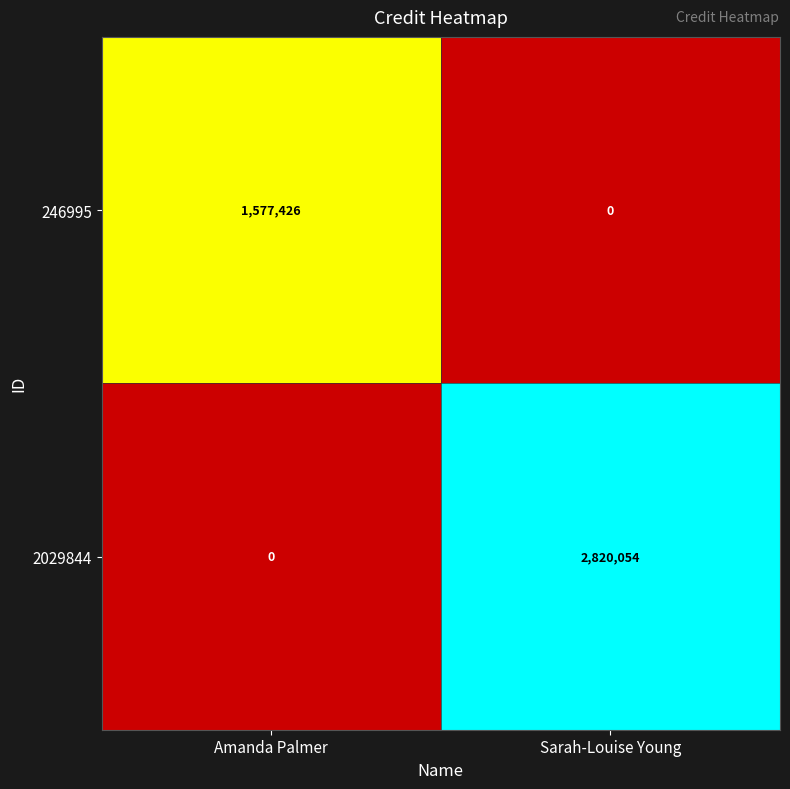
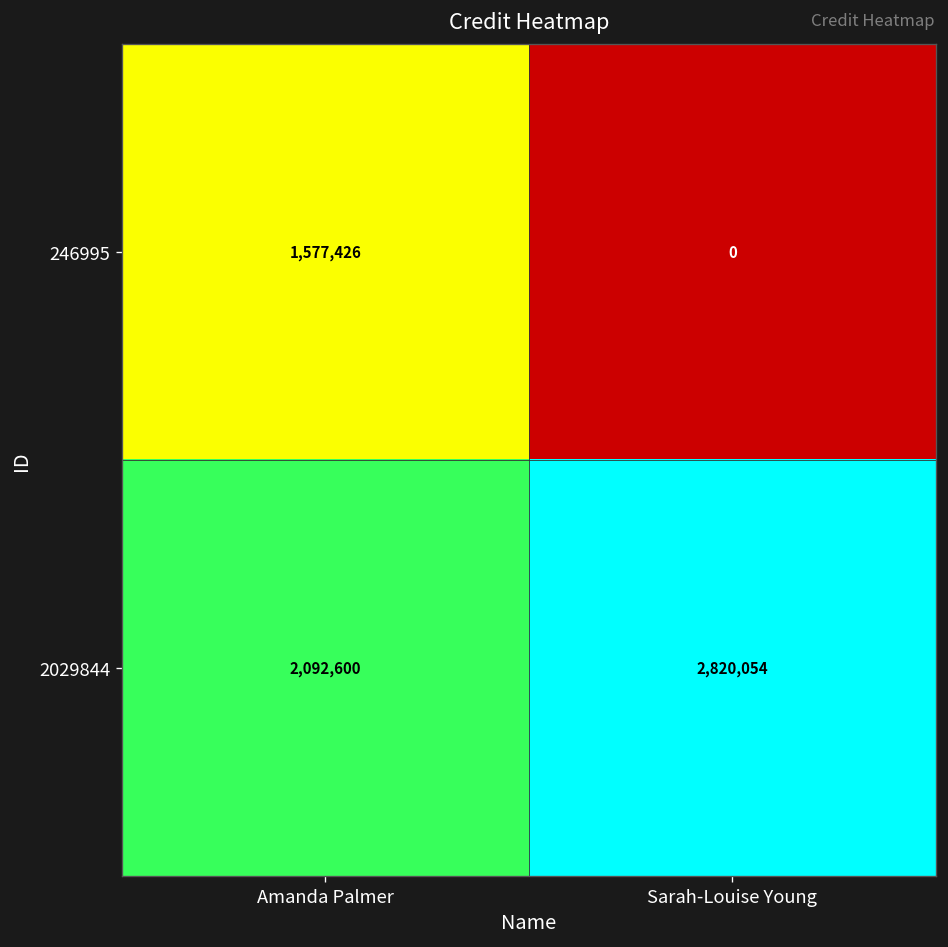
2029844, Amanda Palmer: 0 -> 2,092,600
